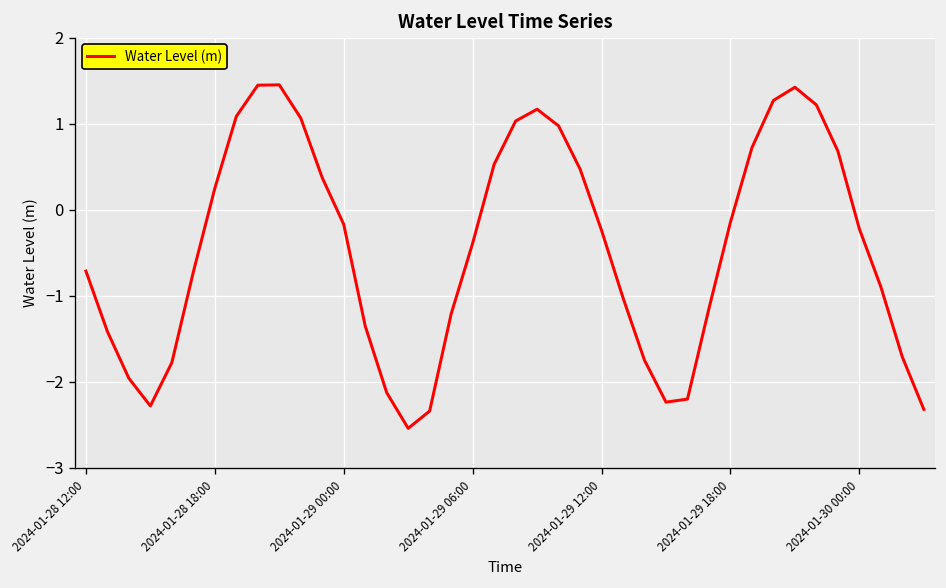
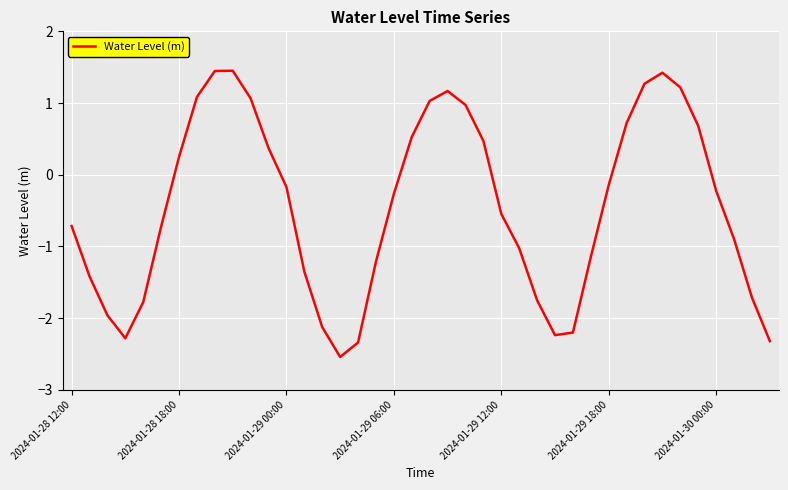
2024-01-29 06:00: -0.4 -> -0.3
2024-01-29 12:00: -0.2 -> -0.5
